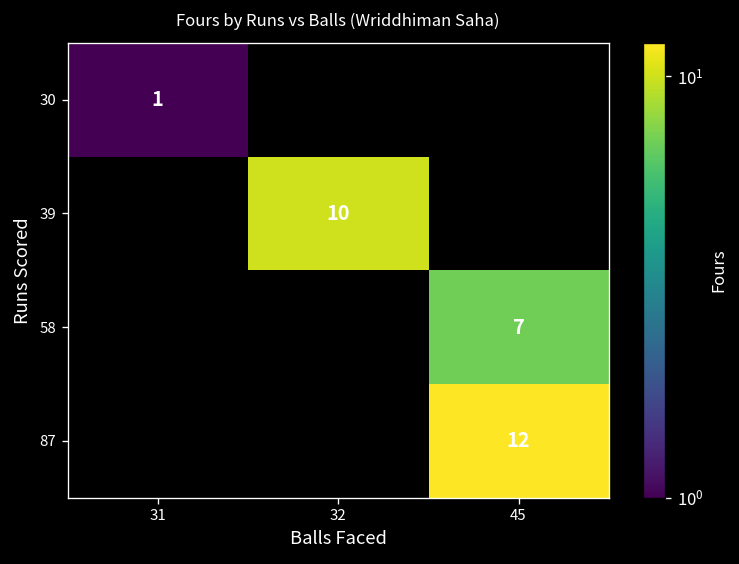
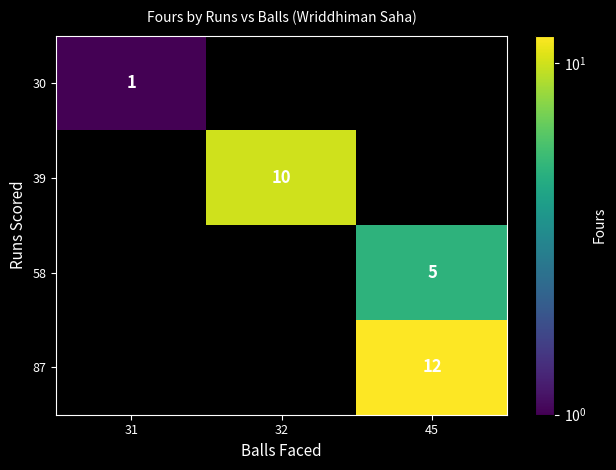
58, 45: 7 -> 5
